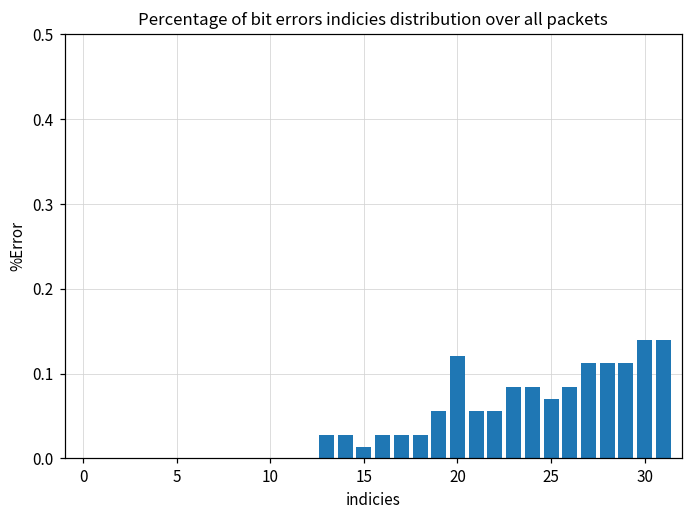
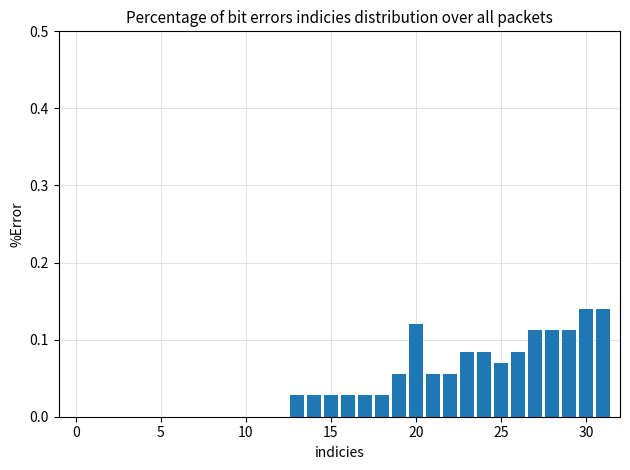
15: 0.01 -> 0.03
